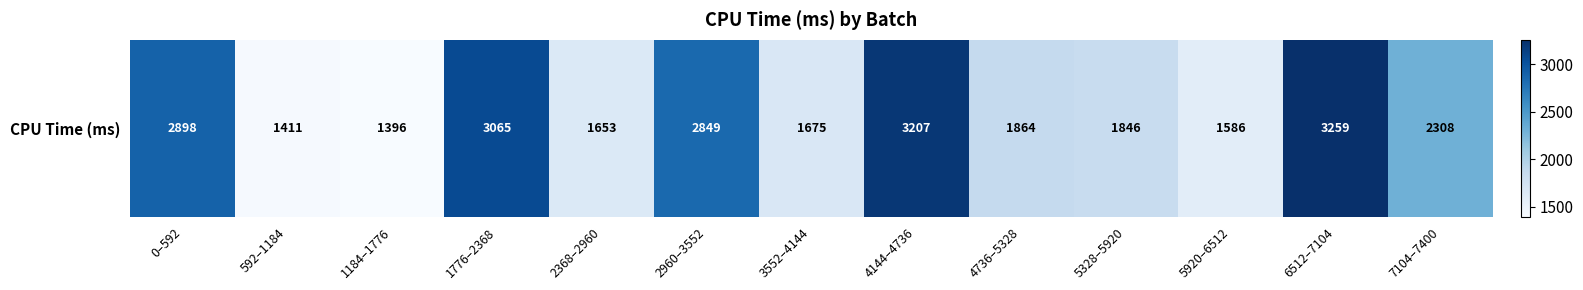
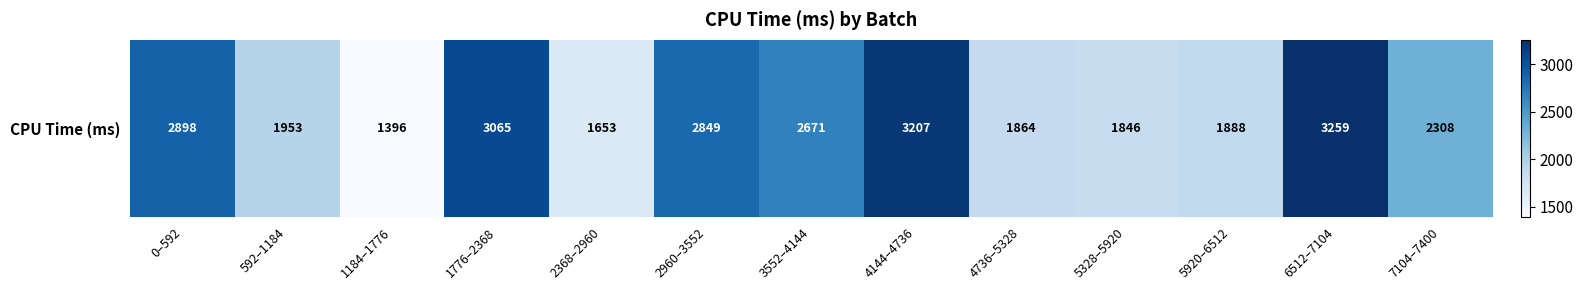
CPU Time (ms), 592–1184: 1411 -> 1953
CPU Time (ms), 3552–4144: 1675 -> 2671
CPU Time (ms), 5920–6512: 1586 -> 1888
